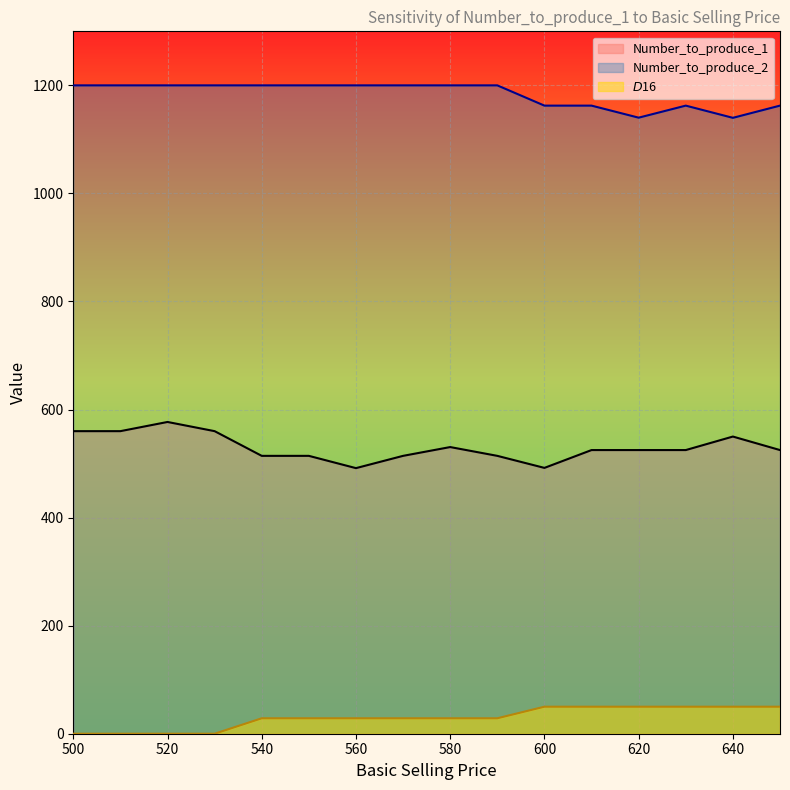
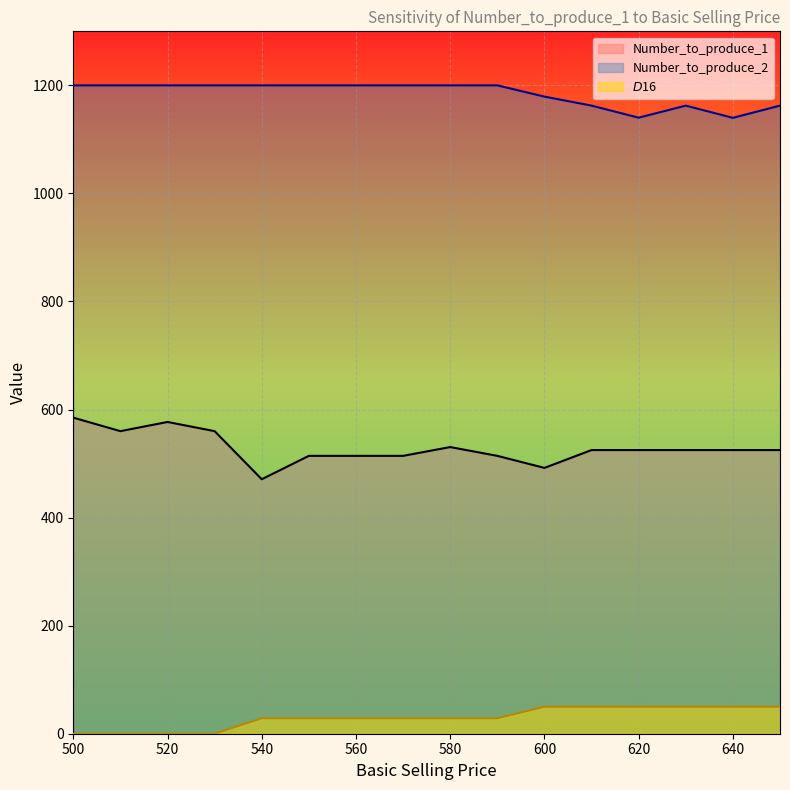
Number_to_produce_1, 500: 560 -> 590
Number_to_produce_1, 540: 510 -> 470
Number_to_produce_1, 560: 490 -> 510
Number_to_produce_2, 600: 1160 -> 1180
Number_to_produce_1, 640: 550 -> 530
